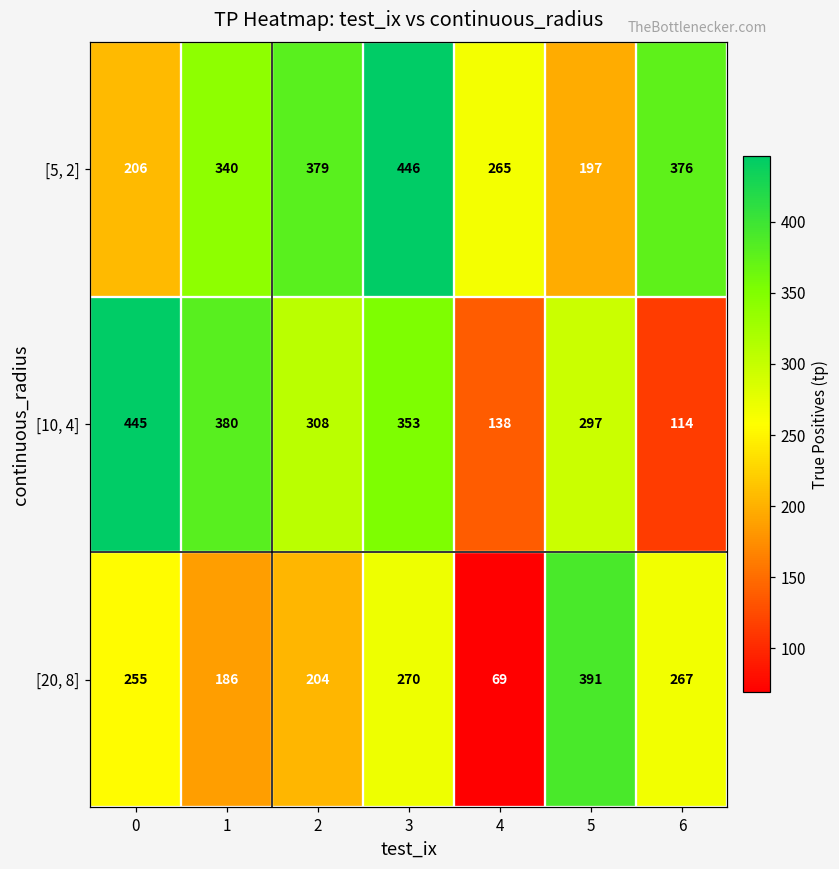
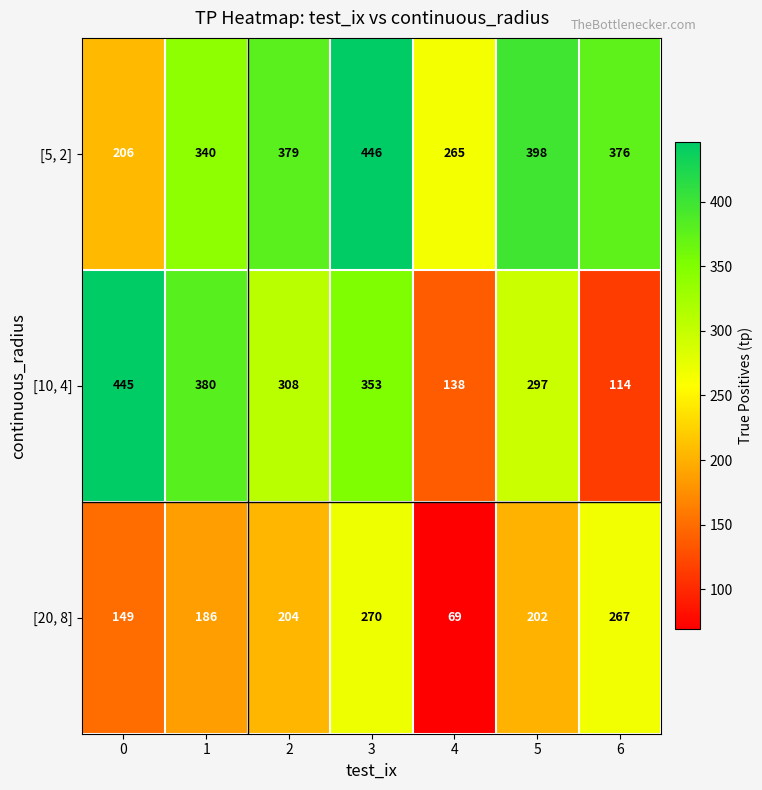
[5, 2], 5: 197 -> 398
[20, 8], 0: 255 -> 149
[20, 8], 5: 391 -> 202
